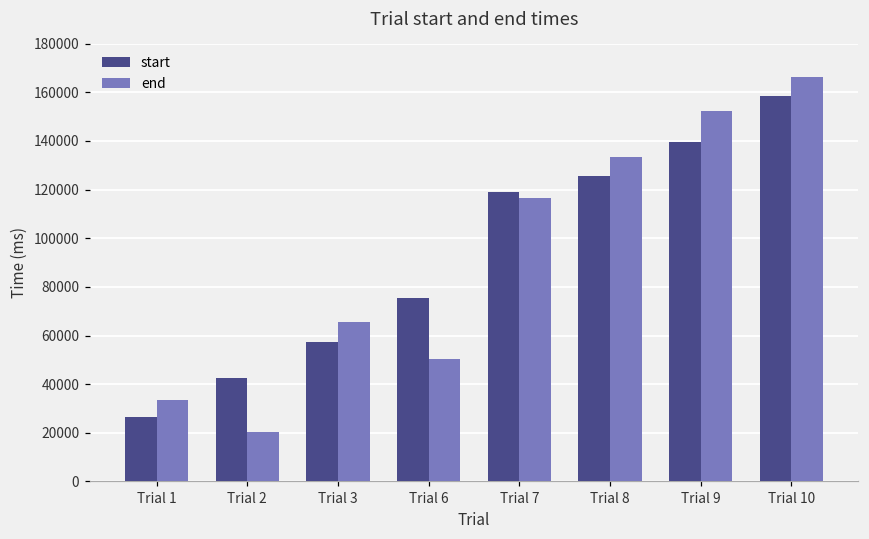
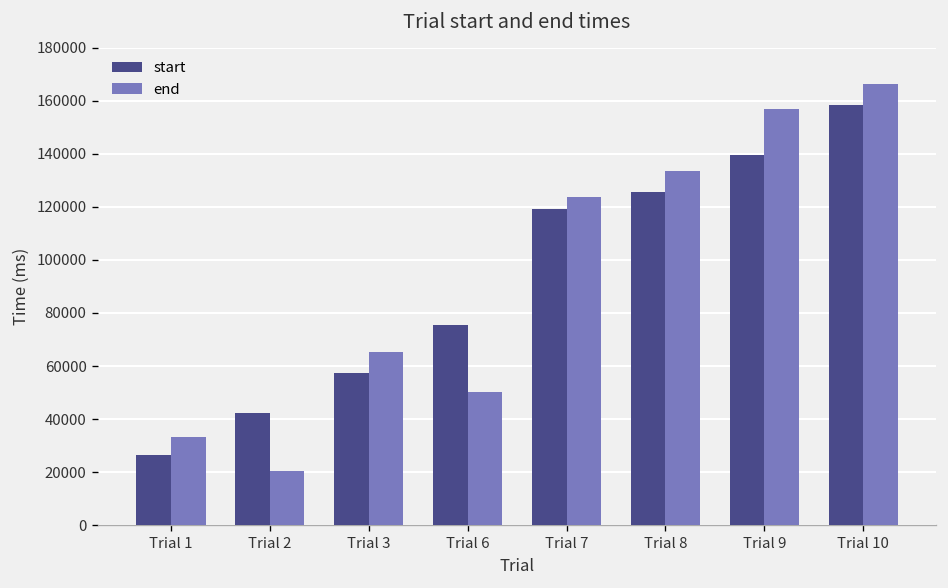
end, Trial 7: 116000 -> 124000
end, Trial 9: 152000 -> 157000
